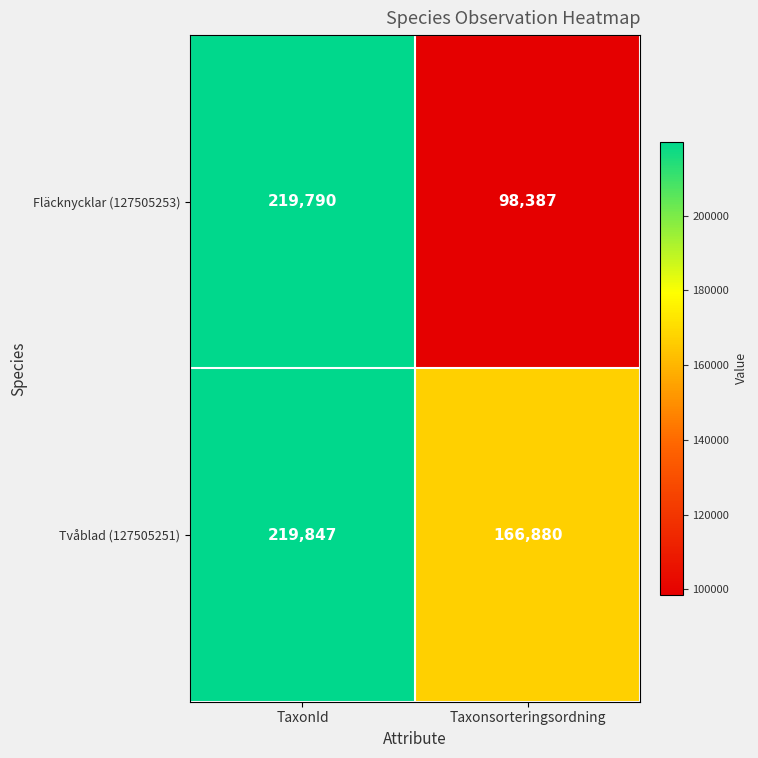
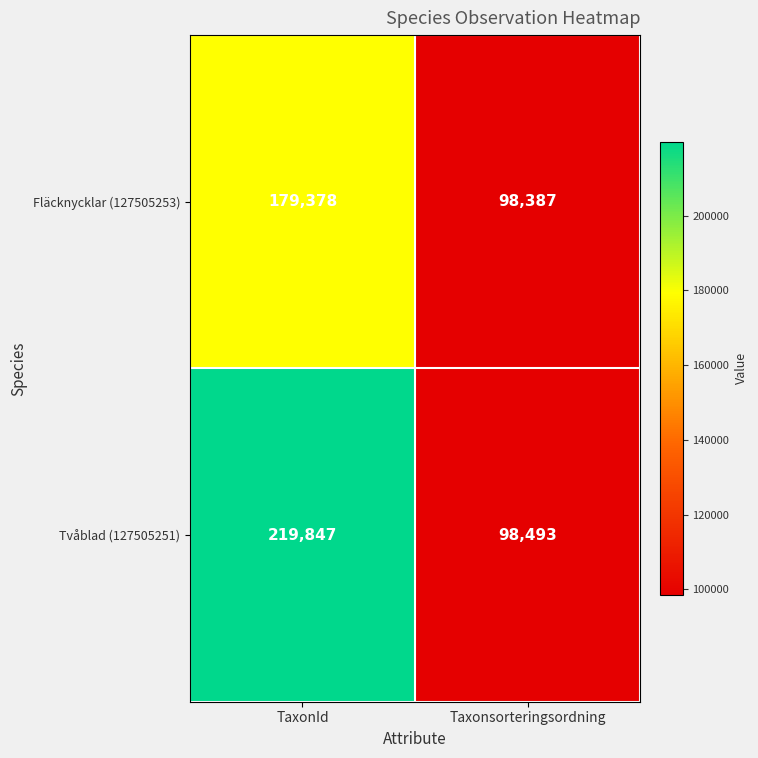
Fläcknycklar (127505253), TaxonId: 219,790 -> 179,378
Tvåblad (127505251), Taxonsorteringsordning: 166,880 -> 98,493
